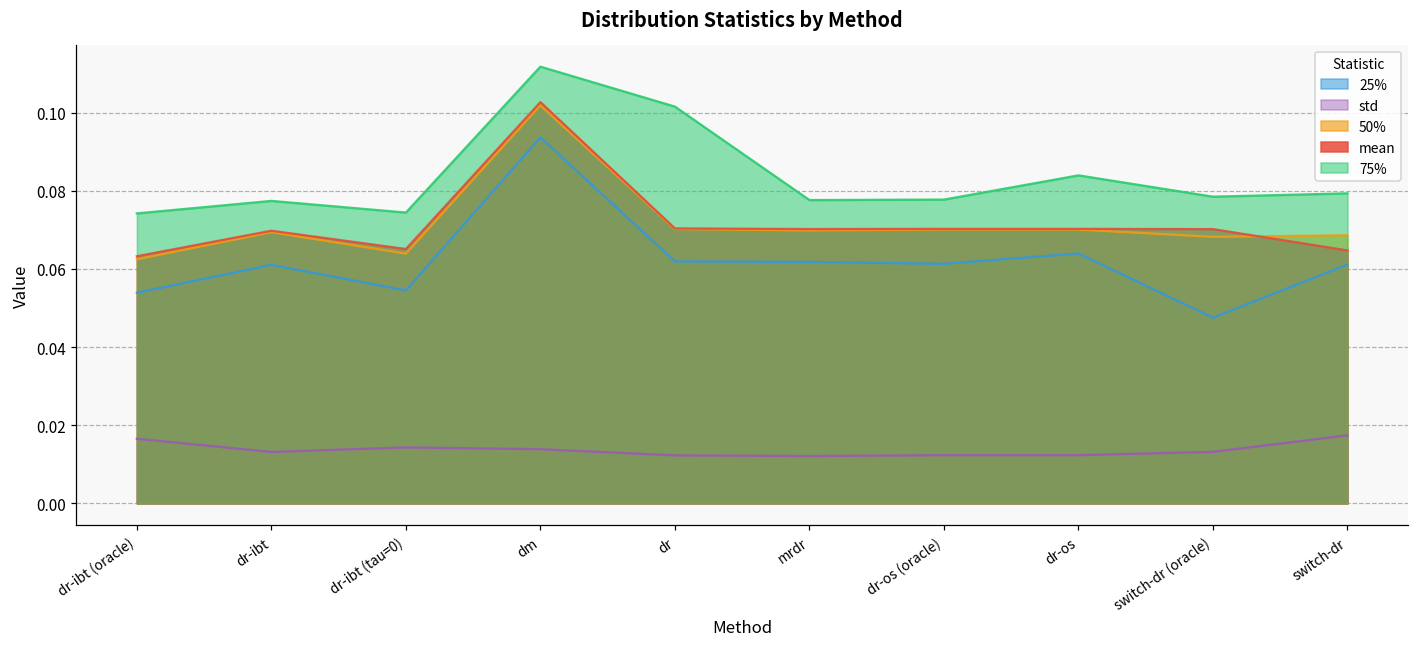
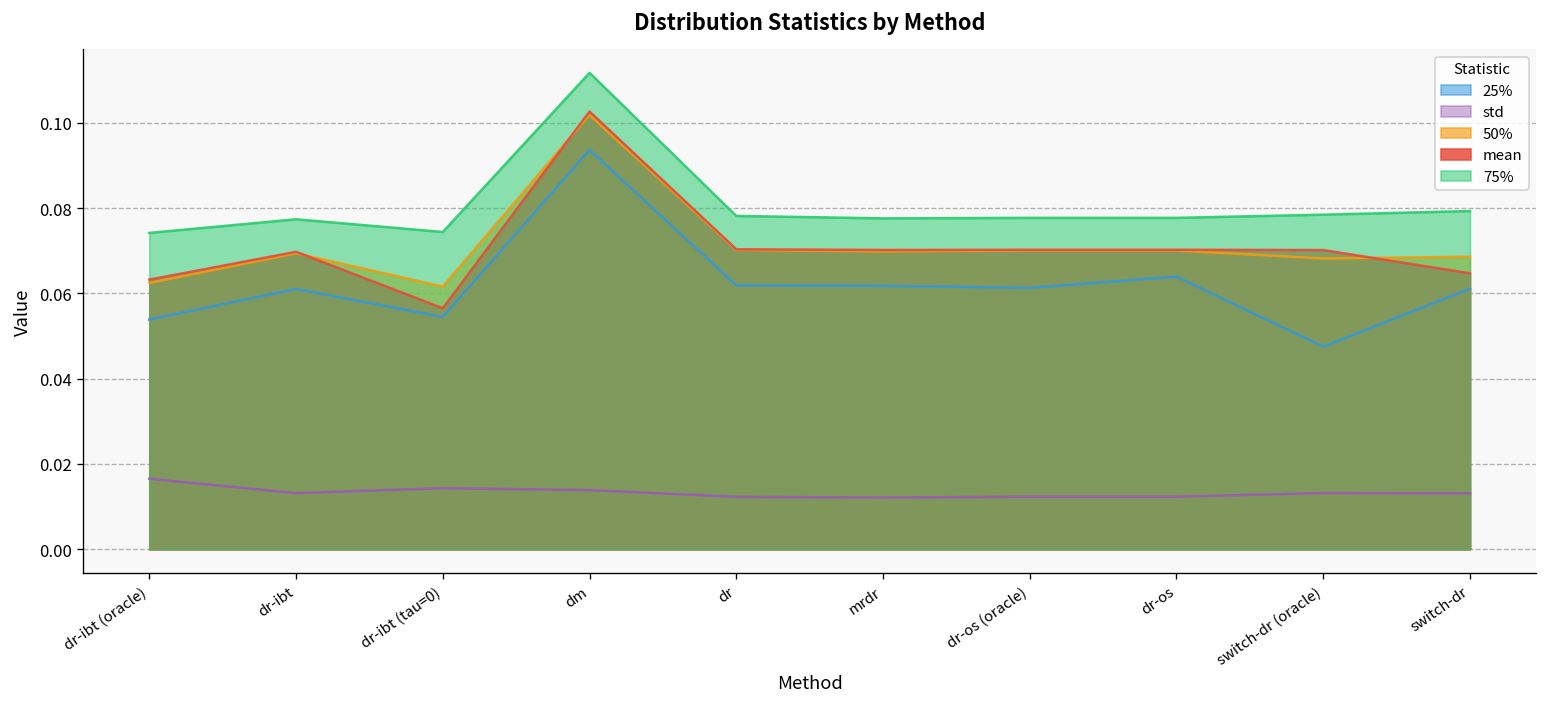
50%, dr-ibt (tau=0): 0.064 -> 0.062
mean, dr-ibt (tau=0): 0.065 -> 0.057
75%, dr: 0.102 -> 0.078
75%, dr-os: 0.084 -> 0.078
std, switch-dr: 0.017 -> 0.013
